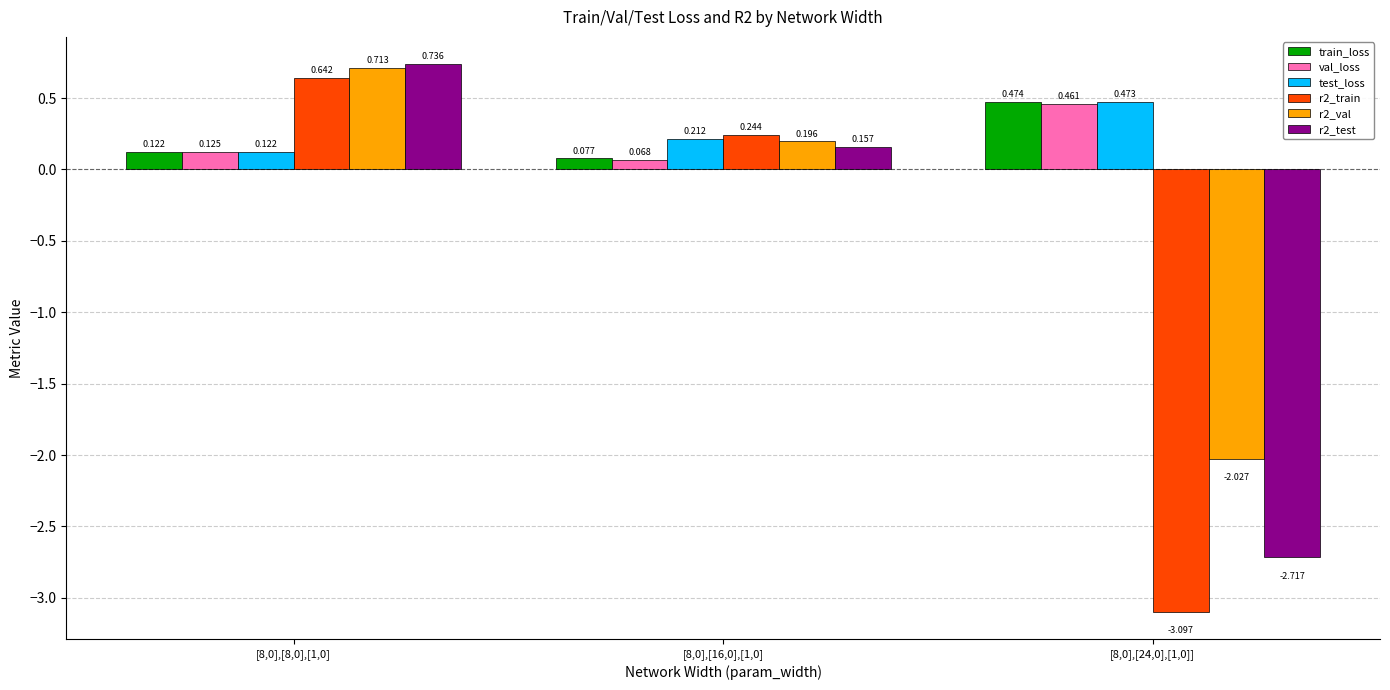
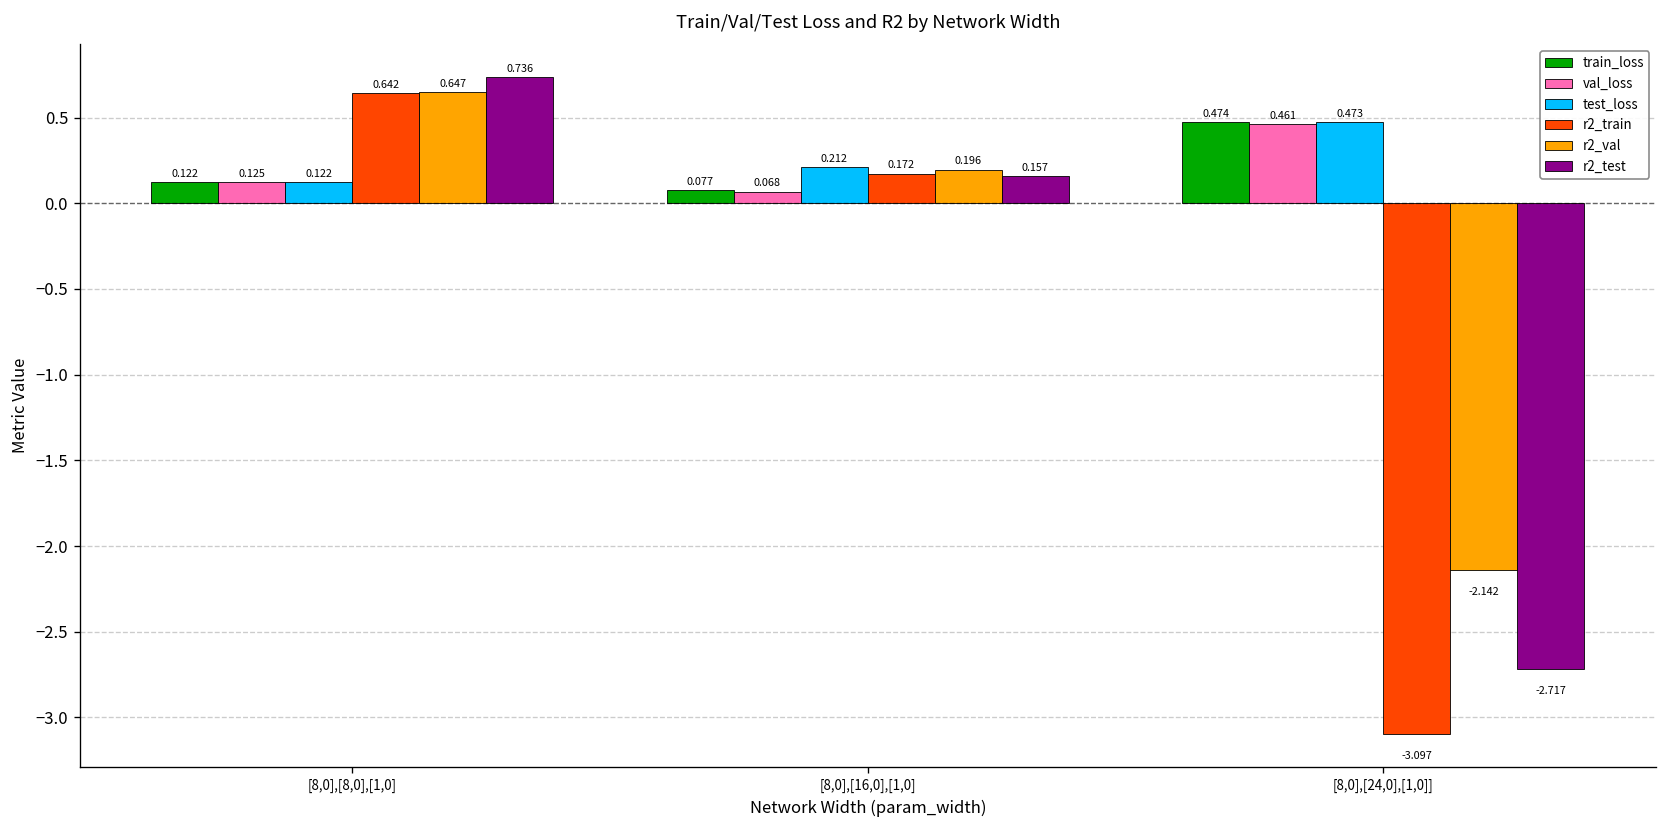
r2_val, [8,0],[8,0],[1,0]: 0.713 -> 0.647
r2_train, [8,0],[16,0],[1,0]: 0.244 -> 0.172
r2_val, [8,0],[24,0],[1,0]]: -2.027 -> -2.142
